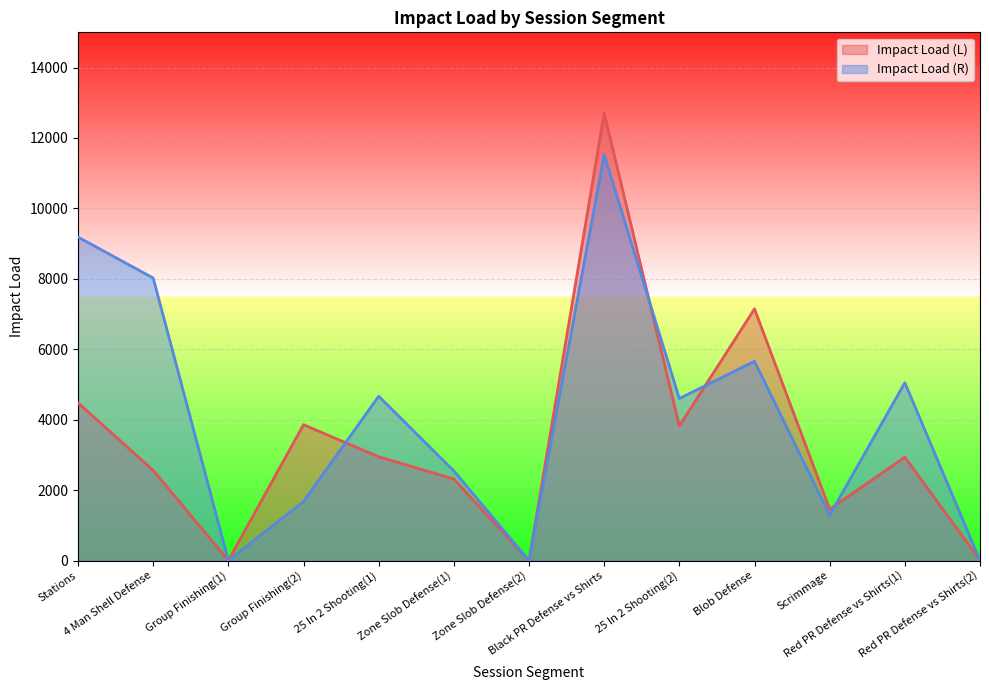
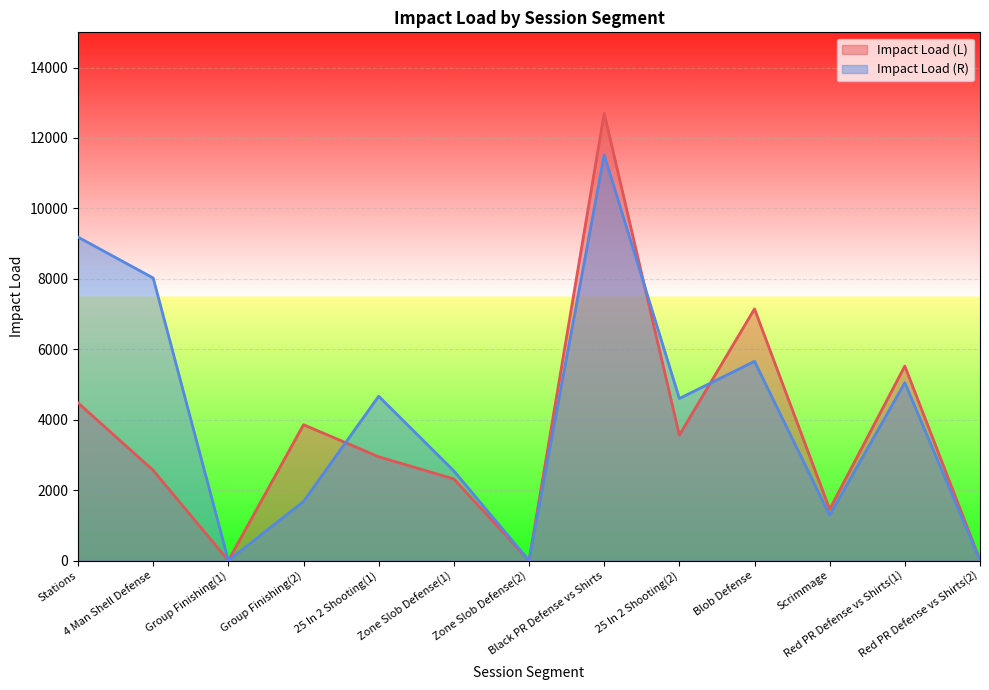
Impact Load (L), 25 In 2 Shooting(2): 3800 -> 3600
Impact Load (L), Red PR Defense vs Shirts(1): 2900 -> 5500
